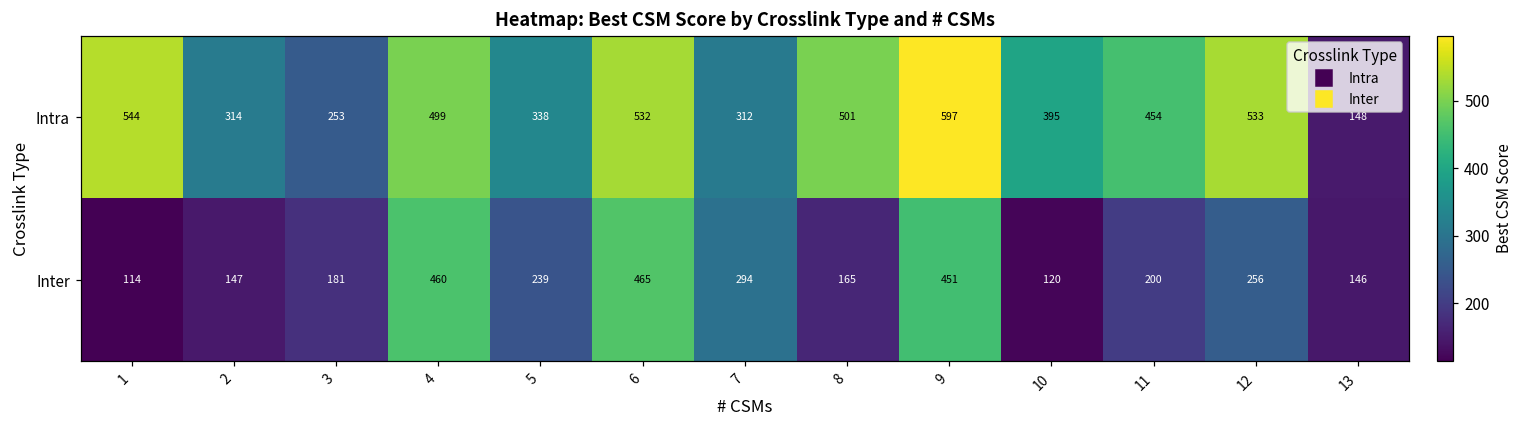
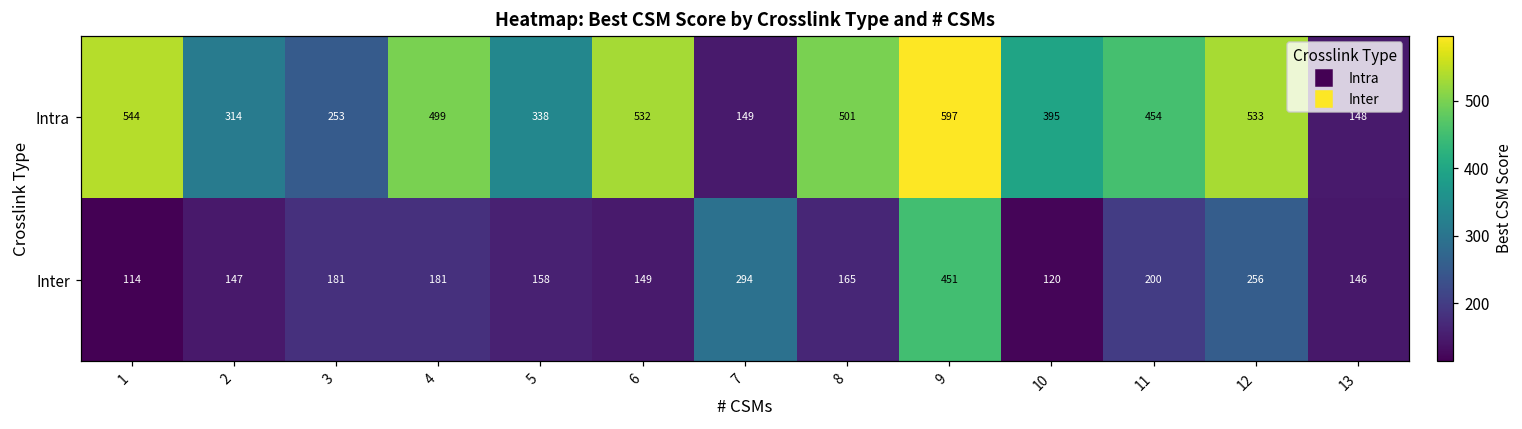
Intra, 7: 312 -> 149
Inter, 4: 460 -> 181
Inter, 5: 239 -> 158
Inter, 6: 465 -> 149
